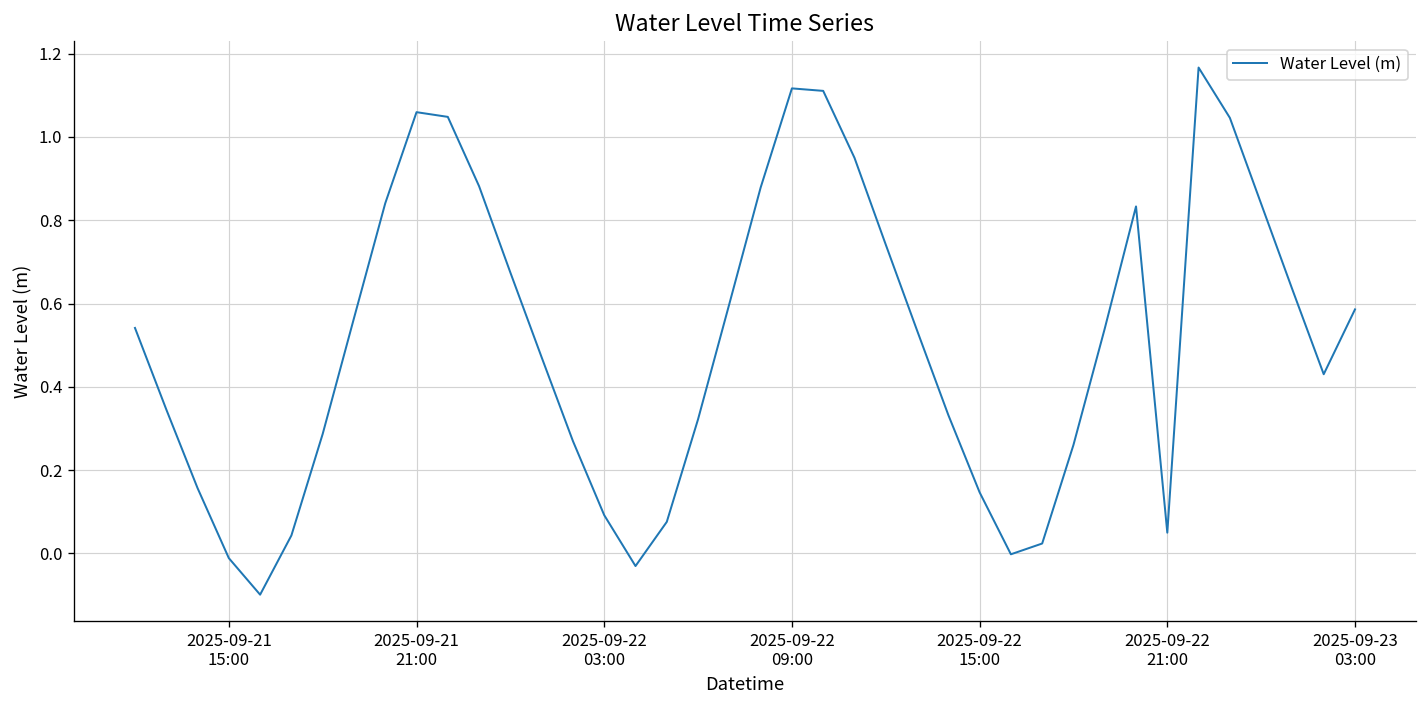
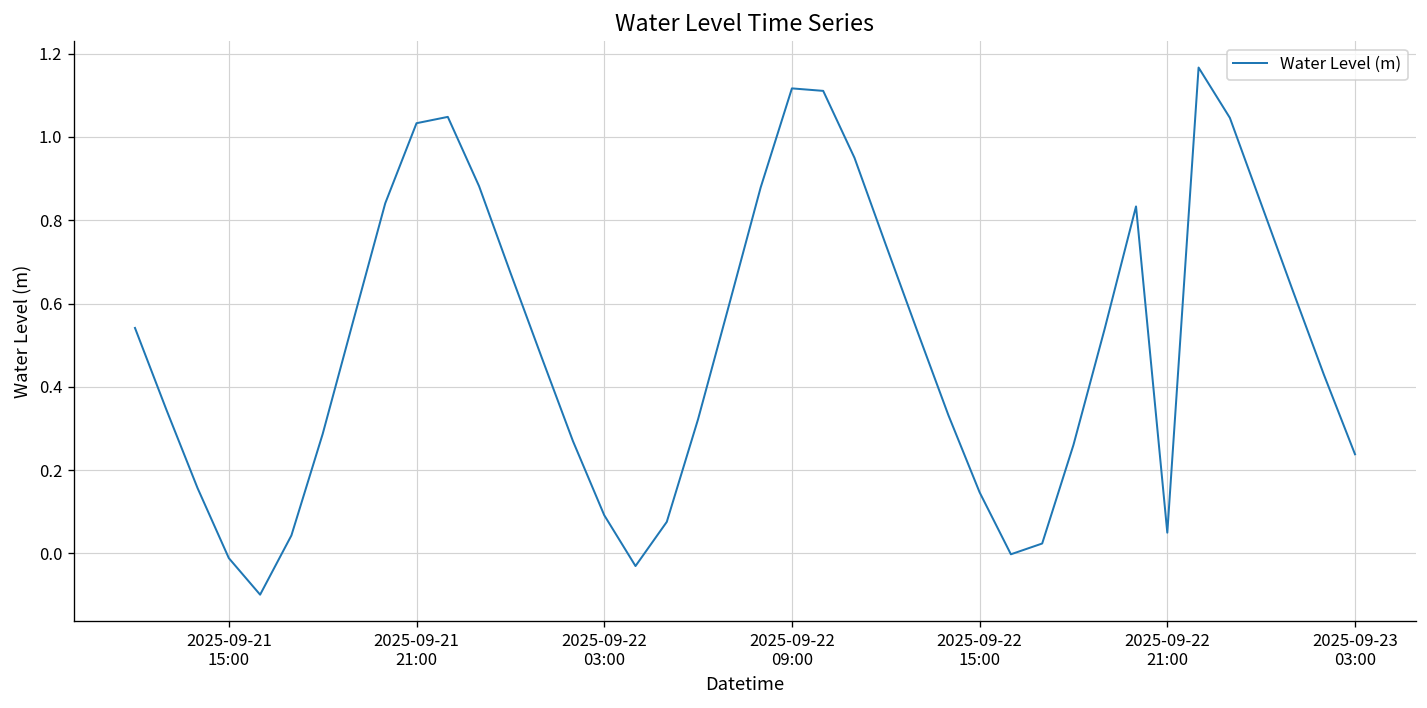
2025-09-21 21:00: 1.06 -> 1.03
2025-09-23 03:00: 0.59 -> 0.24
